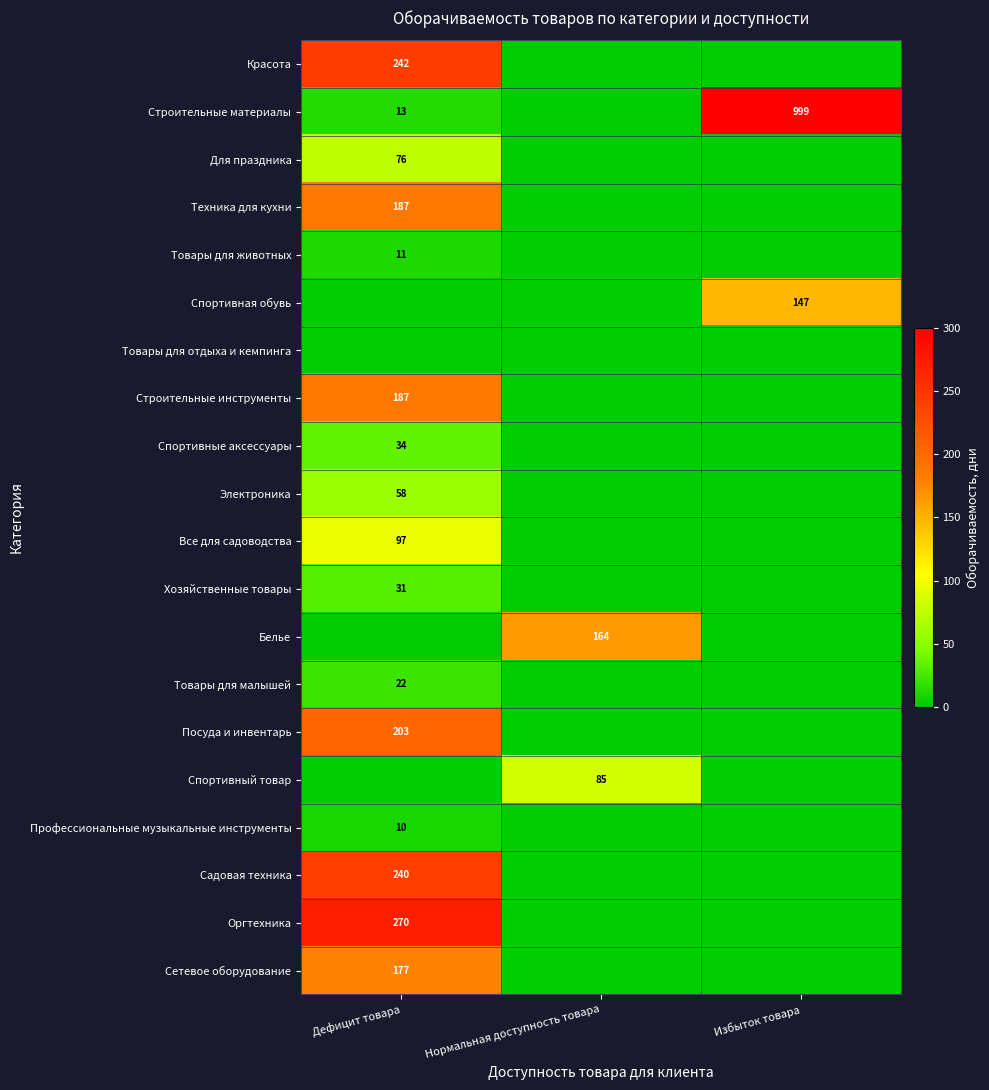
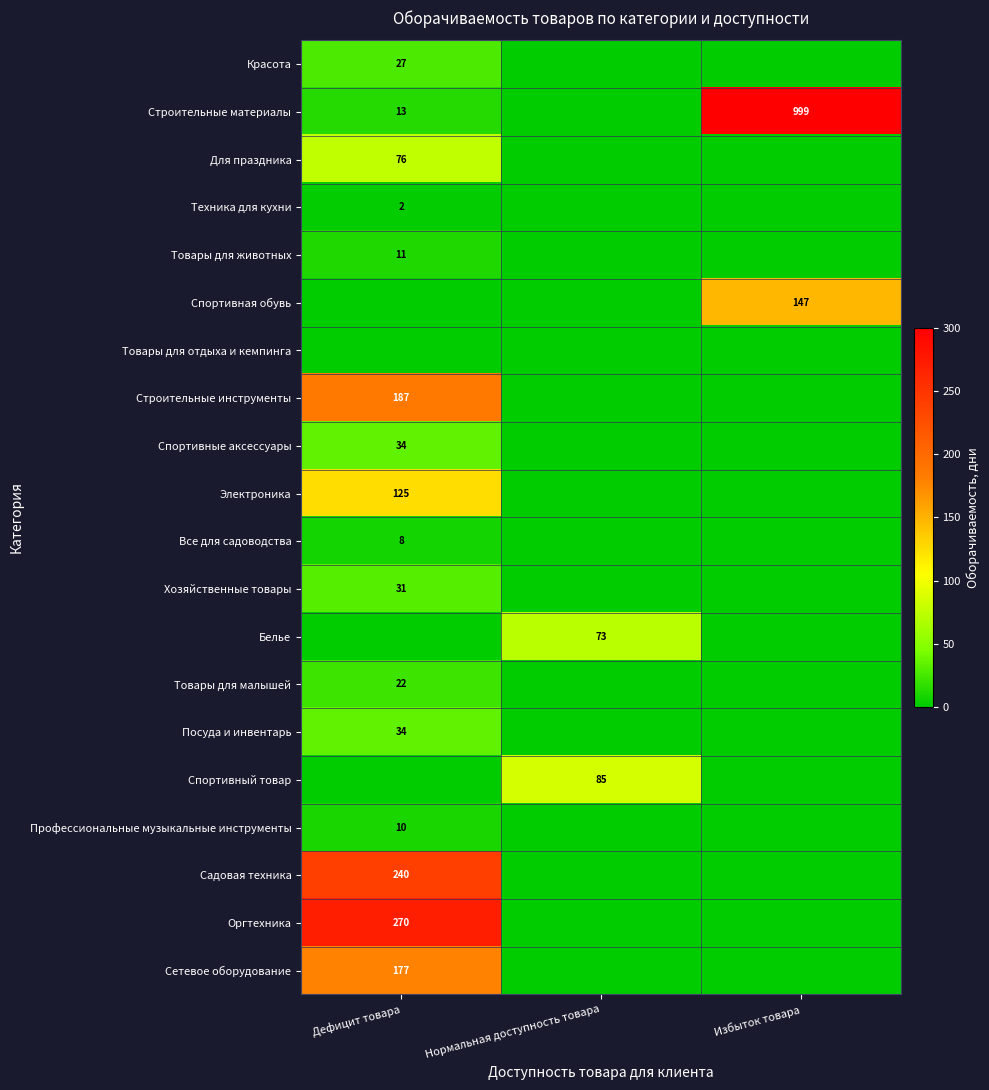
Красота, Дефицит товара: 242 -> 27
Техника для кухни, Дефицит товара: 187 -> 2
Электроника, Дефицит товара: 58 -> 125
Все для садоводства, Дефицит товара: 97 -> 8
Белье, Нормальная доступность товара: 164 -> 73
Посуда и инвентарь, Дефицит товара: 203 -> 34
